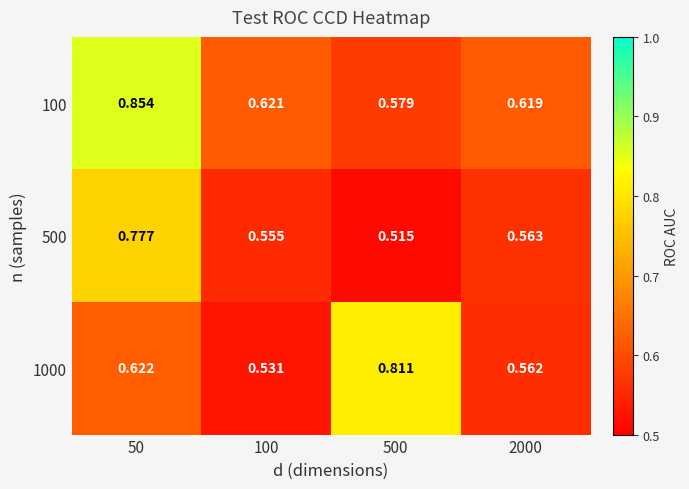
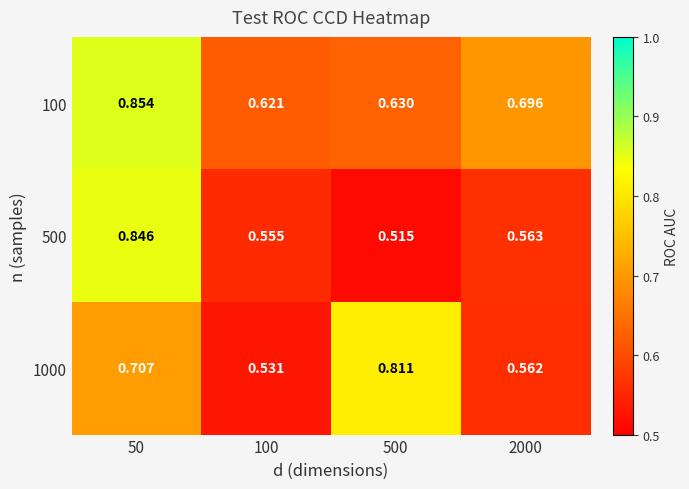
100, 500: 0.579 -> 0.630
100, 2000: 0.619 -> 0.696
500, 50: 0.777 -> 0.846
1000, 50: 0.622 -> 0.707
